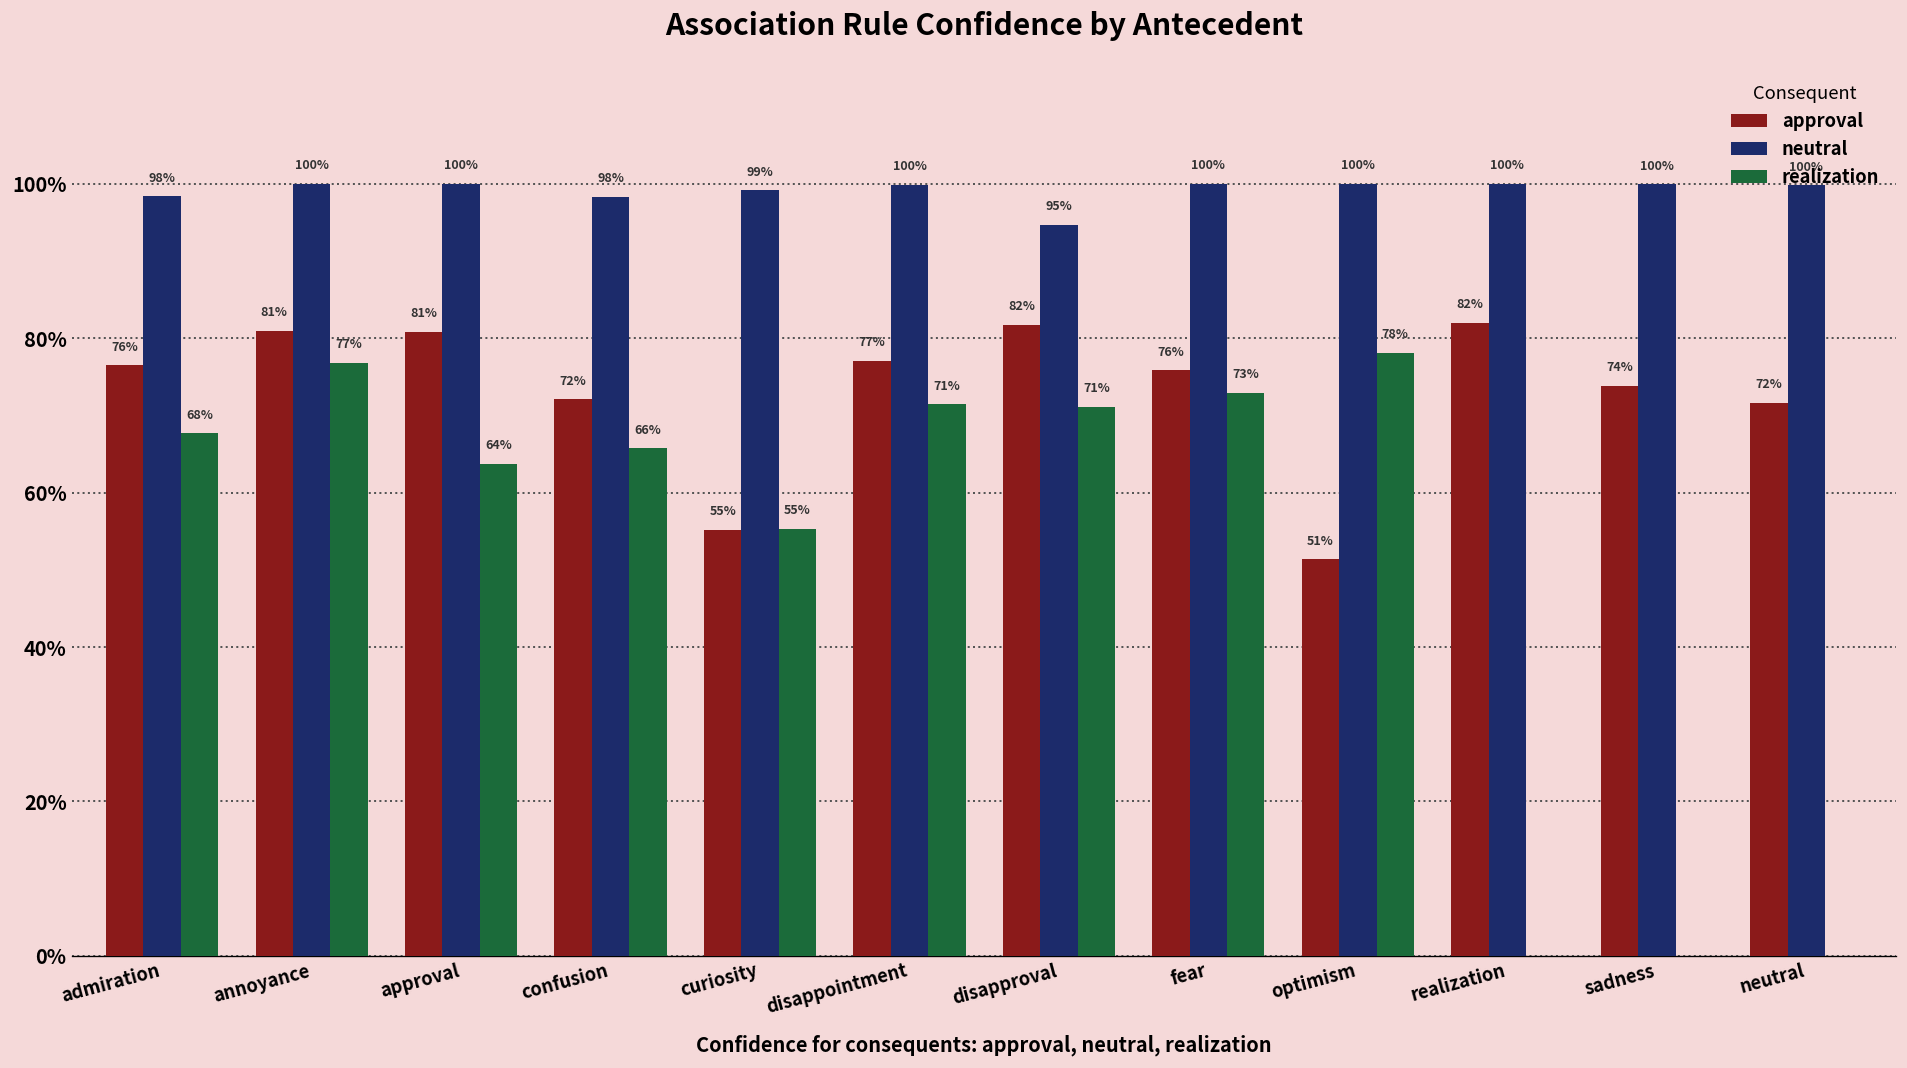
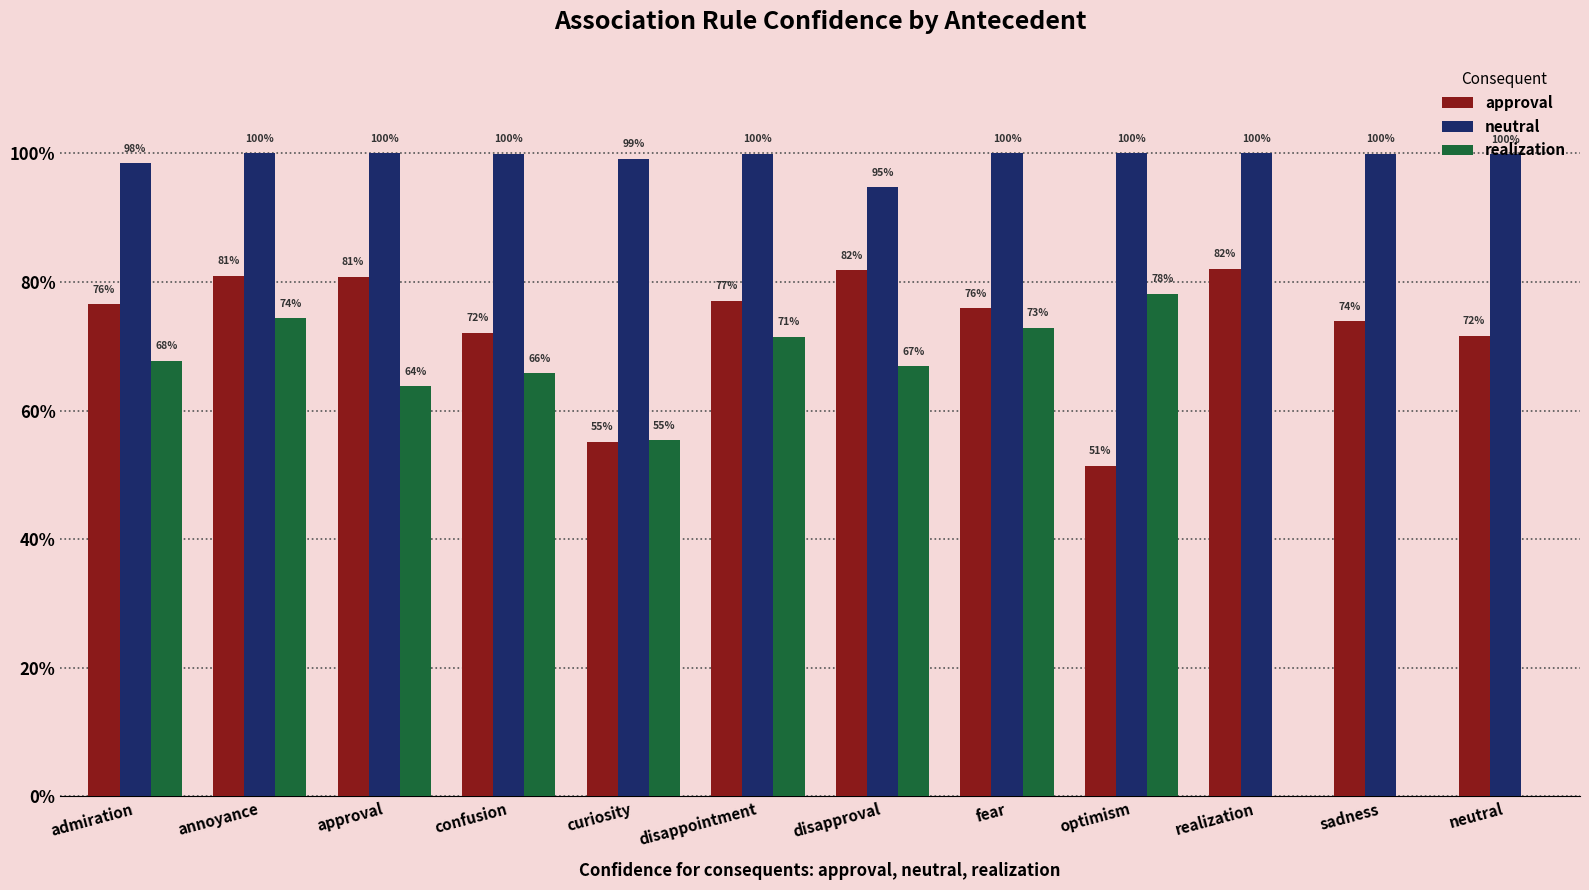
realization, annoyance: 77% -> 74%
neutral, confusion: 98% -> 100%
realization, disapproval: 71% -> 67%
